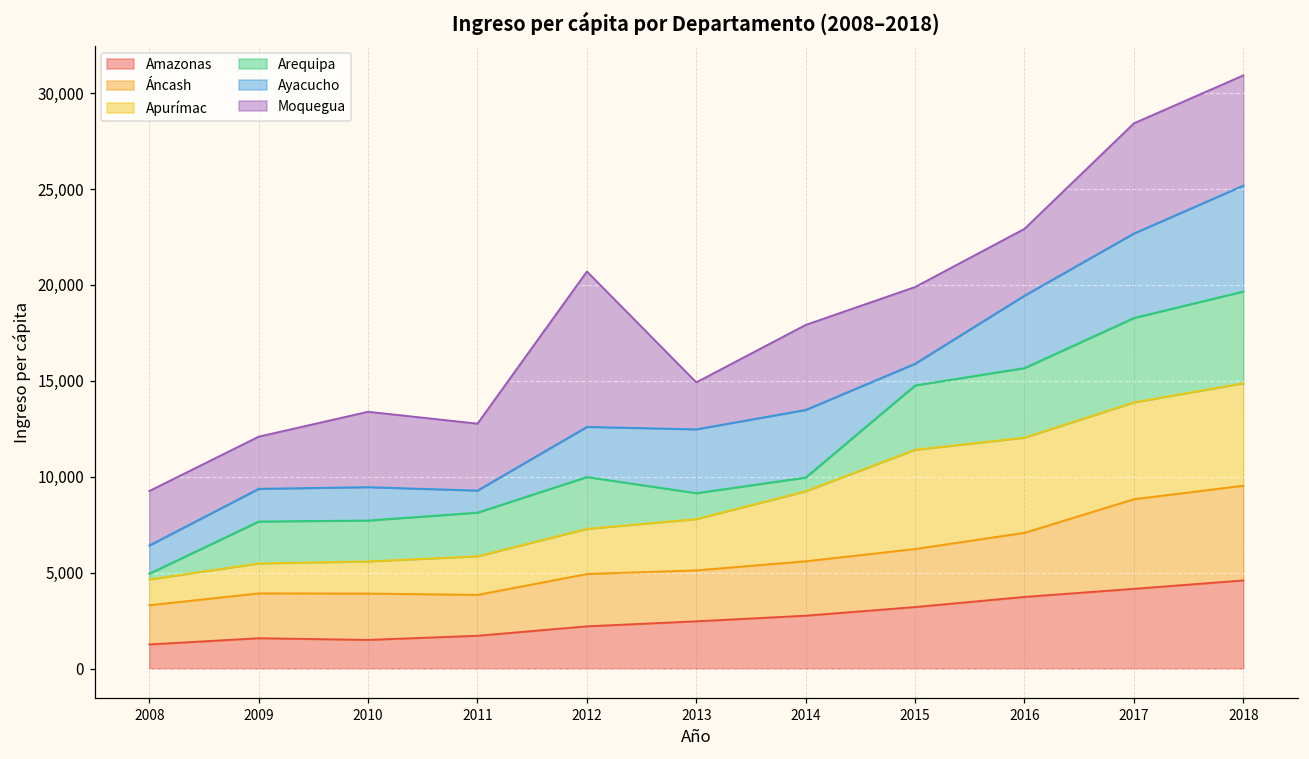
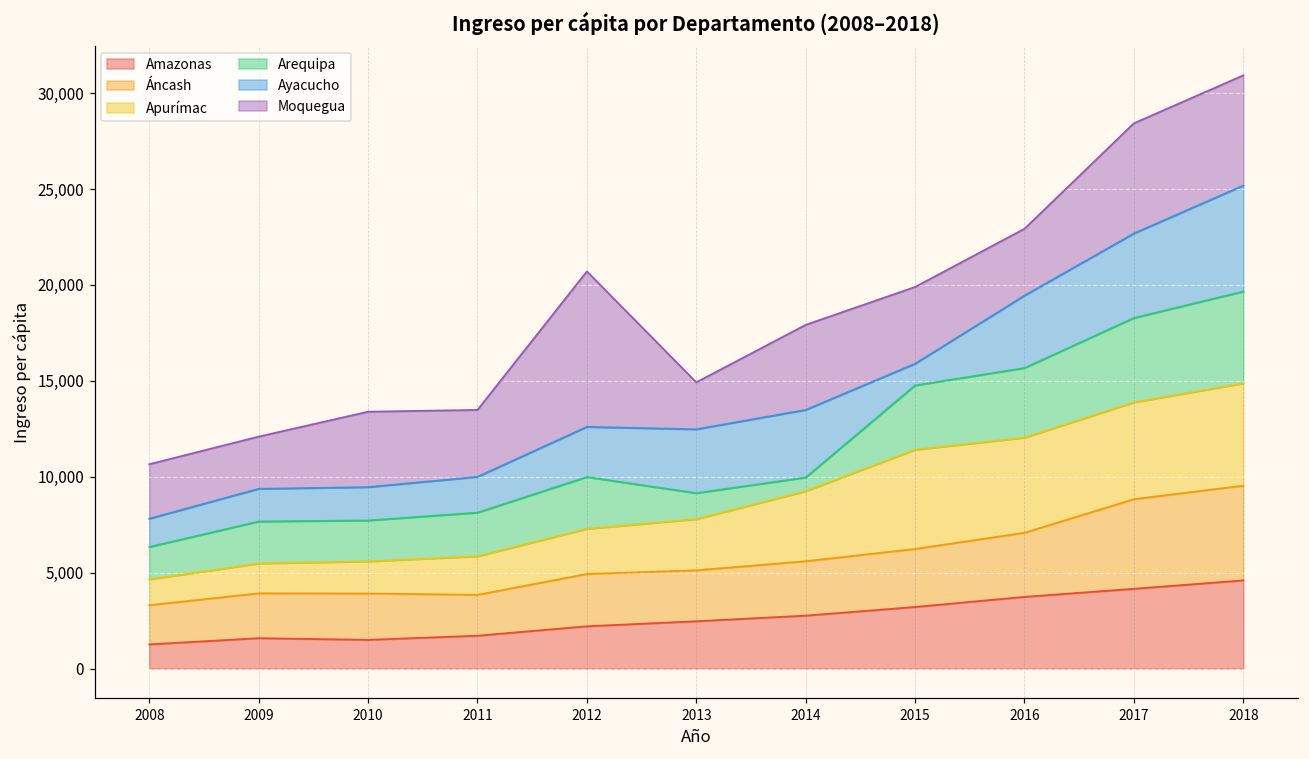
Arequipa, 2008: 300 -> 1,700
Ayacucho, 2011: 1,200 -> 1,900
